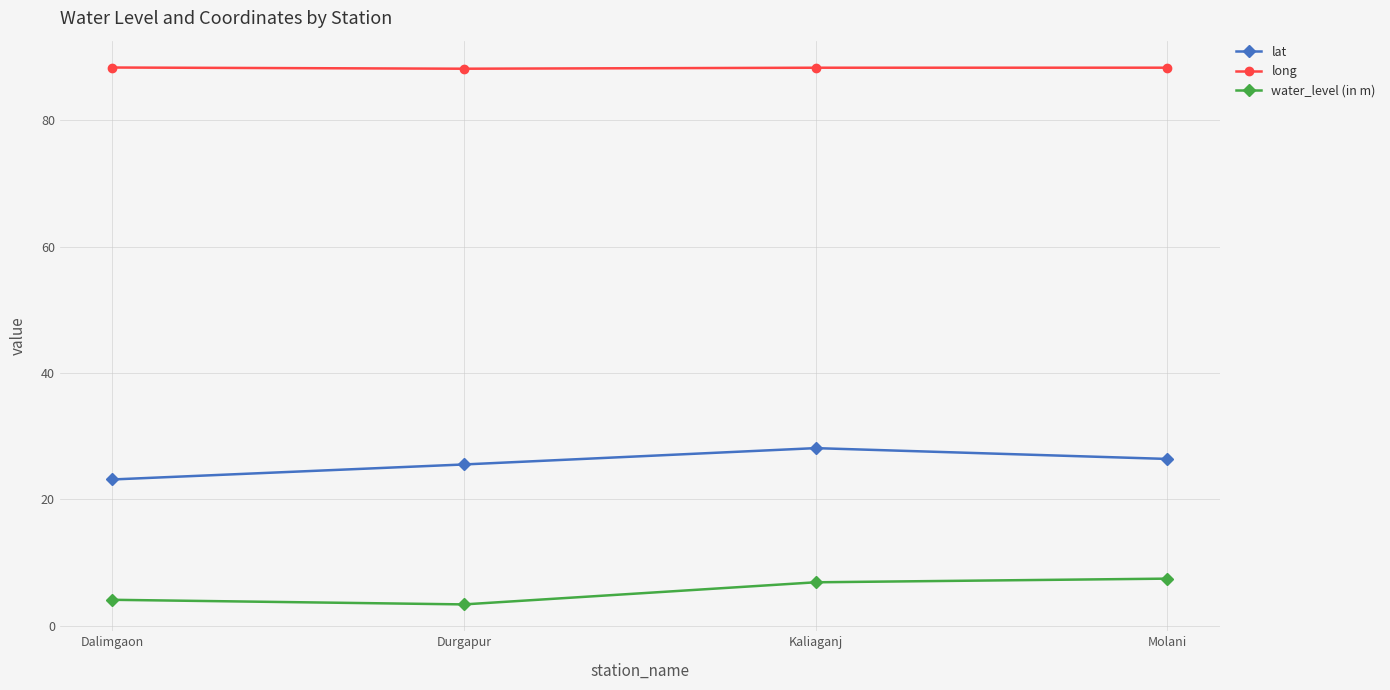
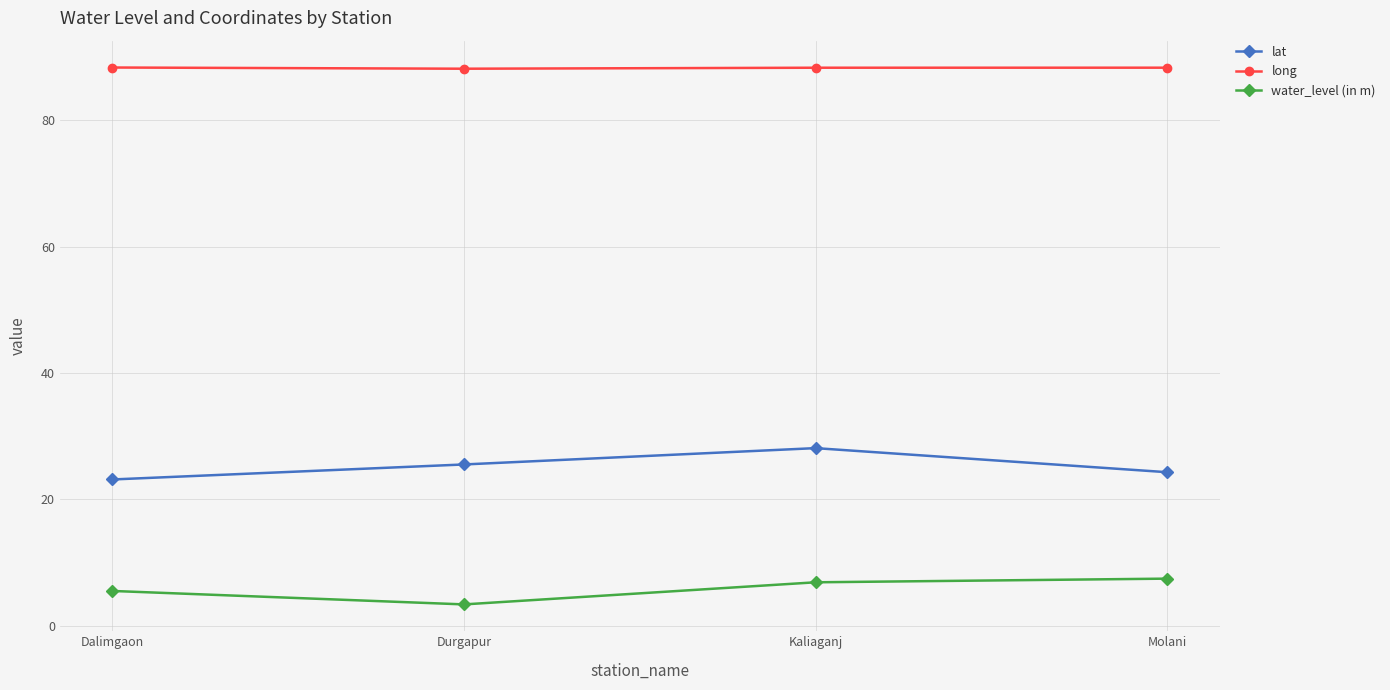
water_level (in m), Dalimgaon: 4 -> 6
lat, Molani: 26 -> 24
